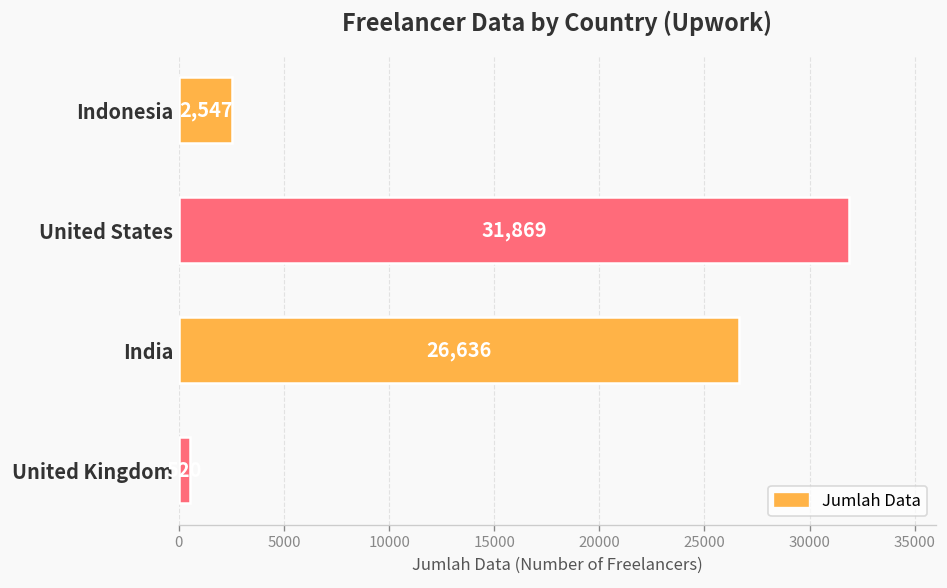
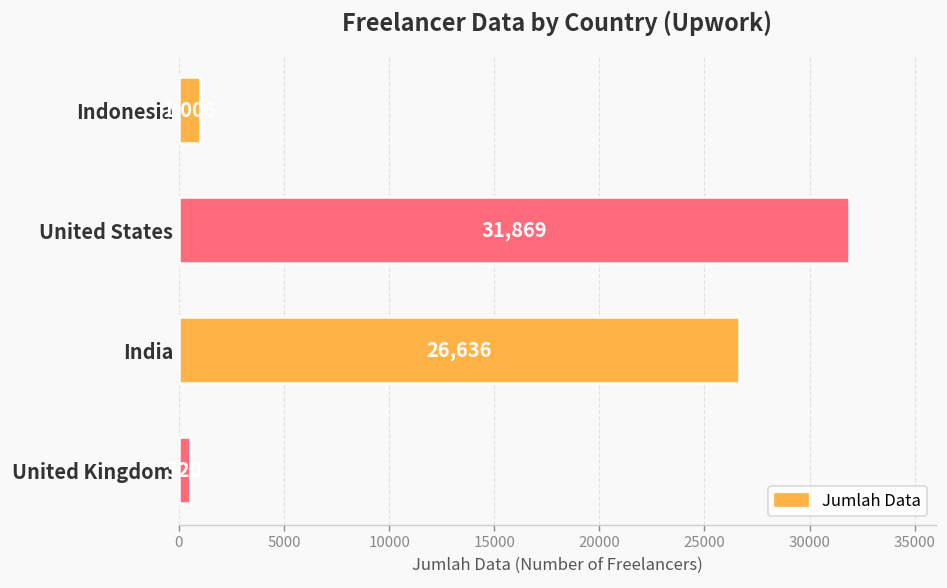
Indonesia: 2500 -> 1000
